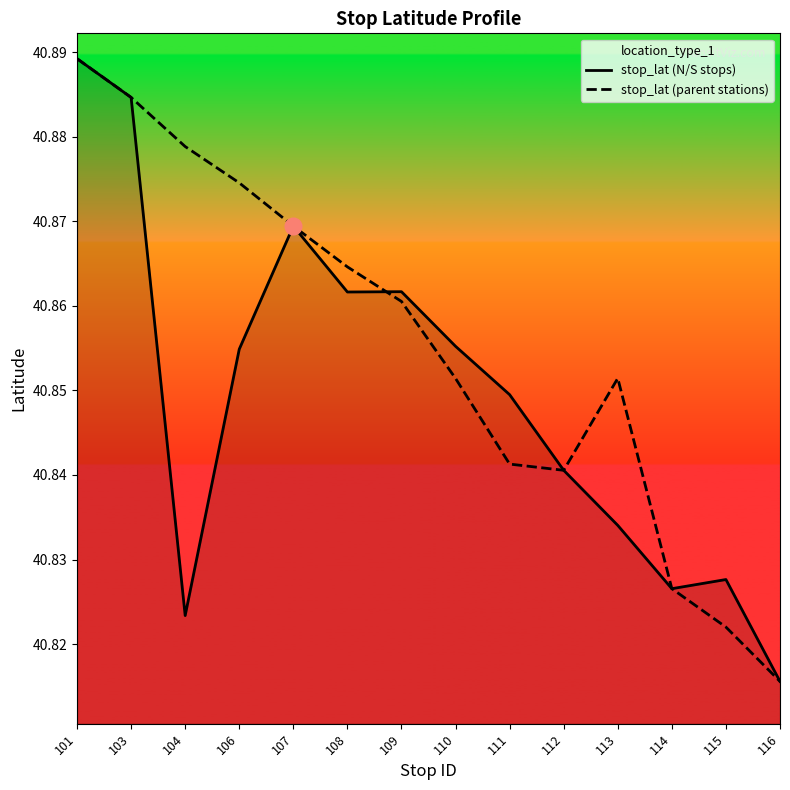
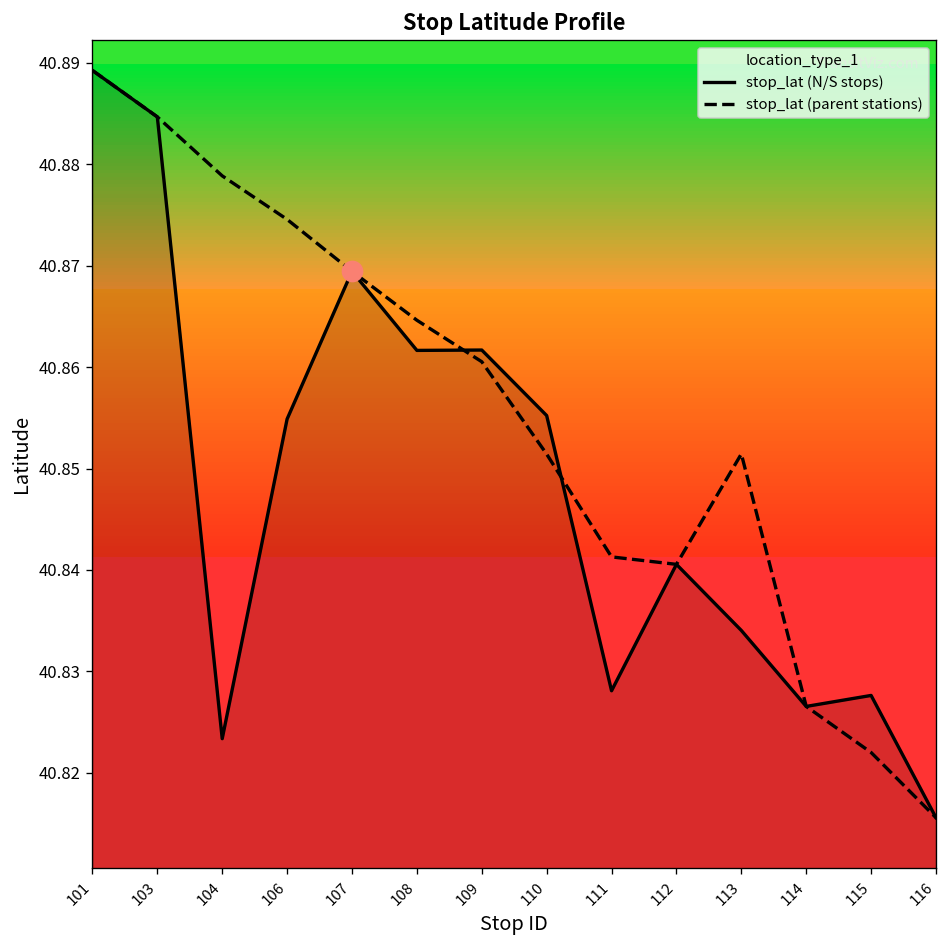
stop_lat (N/S stops), 111: 40.850 -> 40.828
